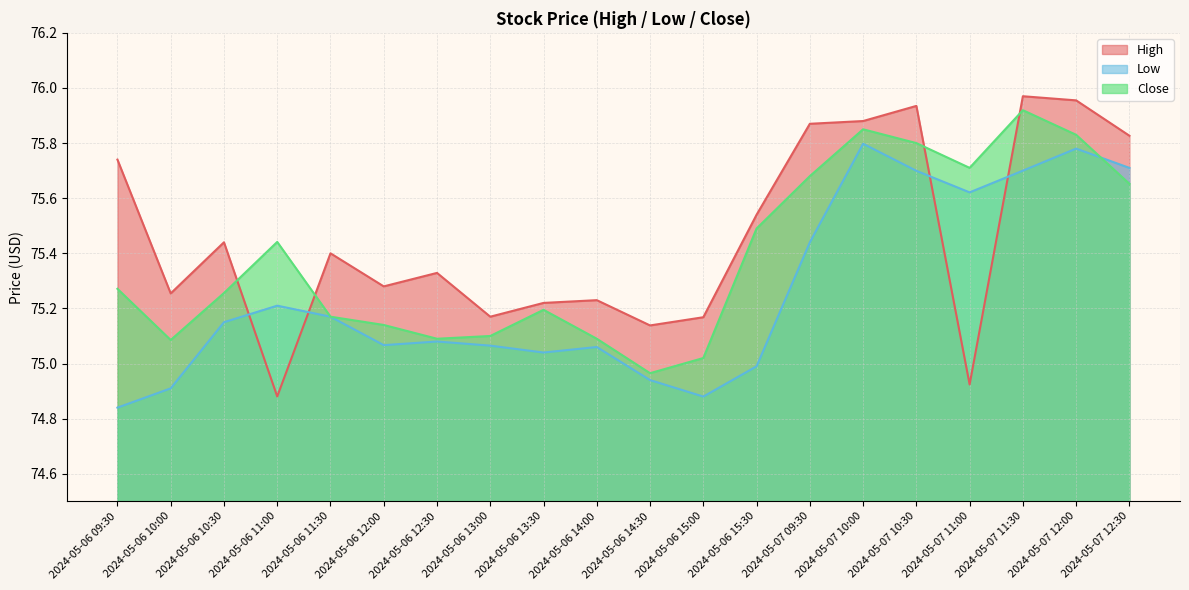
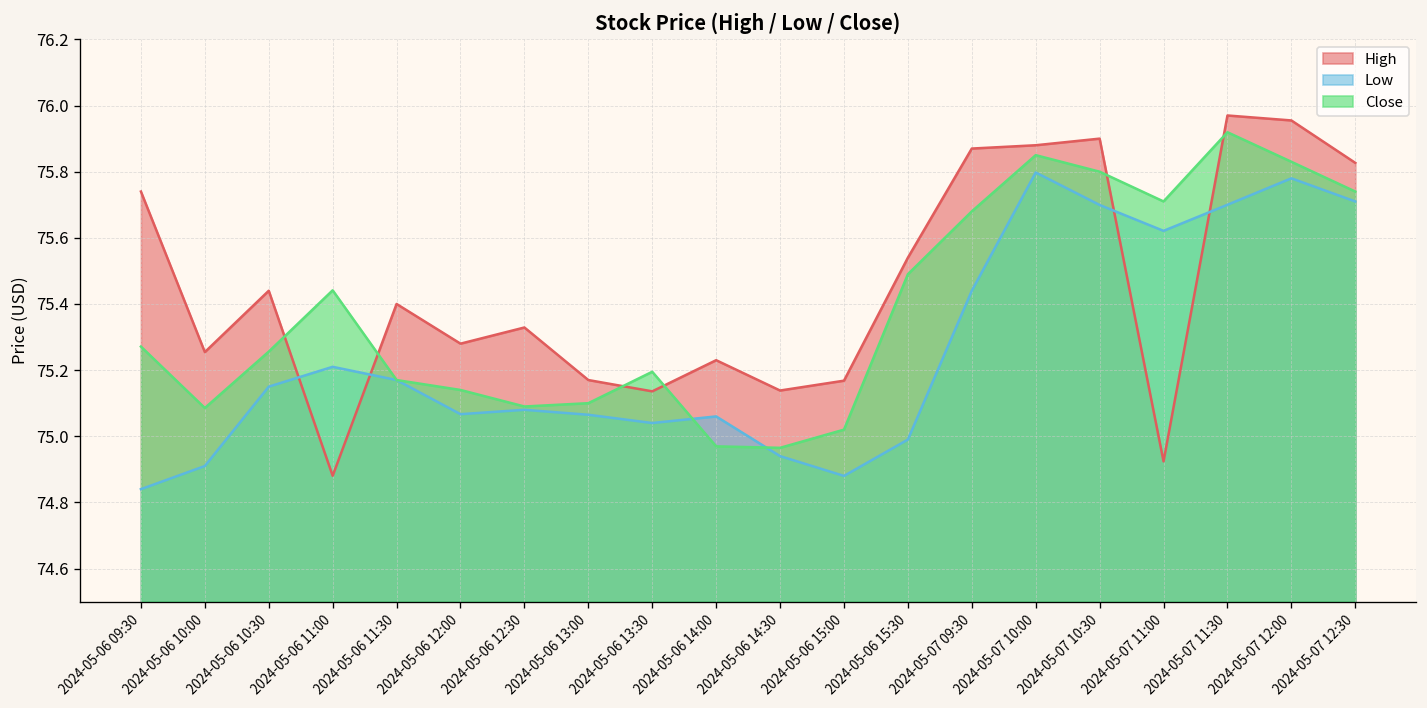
High, 2024-05-06 13:30: 75.22 -> 75.14
Close, 2024-05-06 14:00: 75.09 -> 74.97
High, 2024-05-07 10:30: 75.93 -> 75.90
Close, 2024-05-07 12:30: 75.65 -> 75.74
